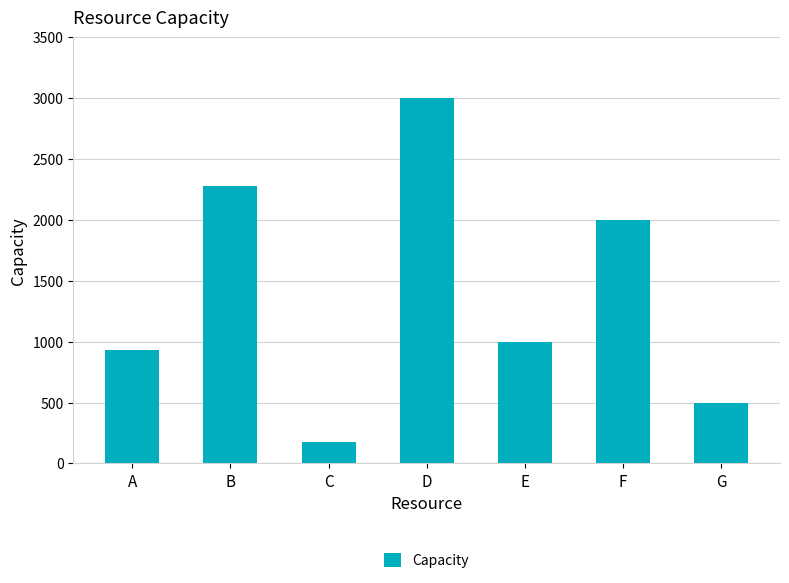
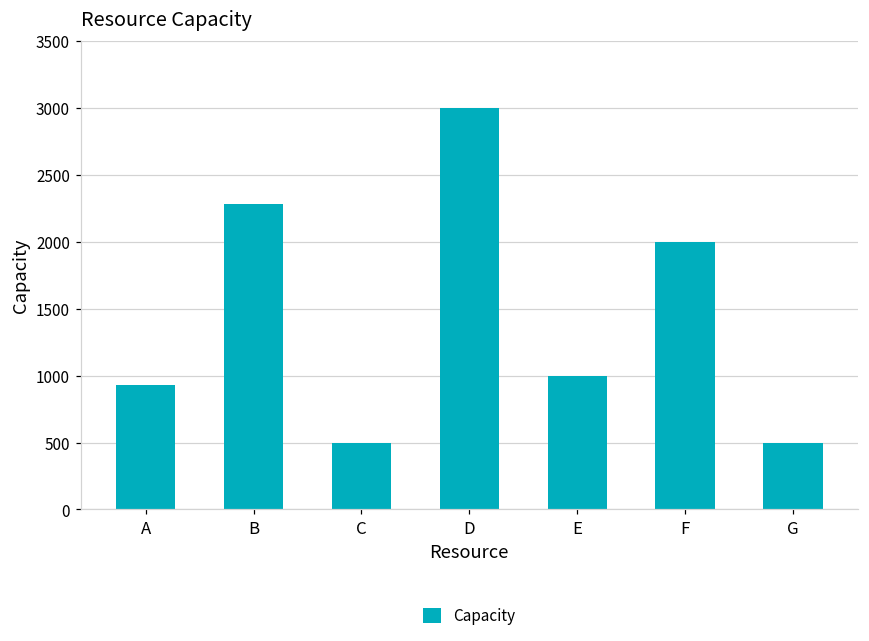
C: 180 -> 500
